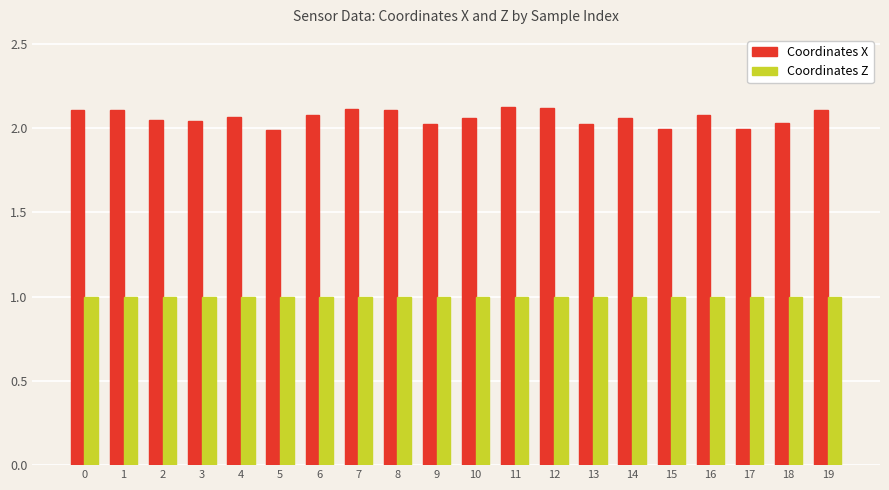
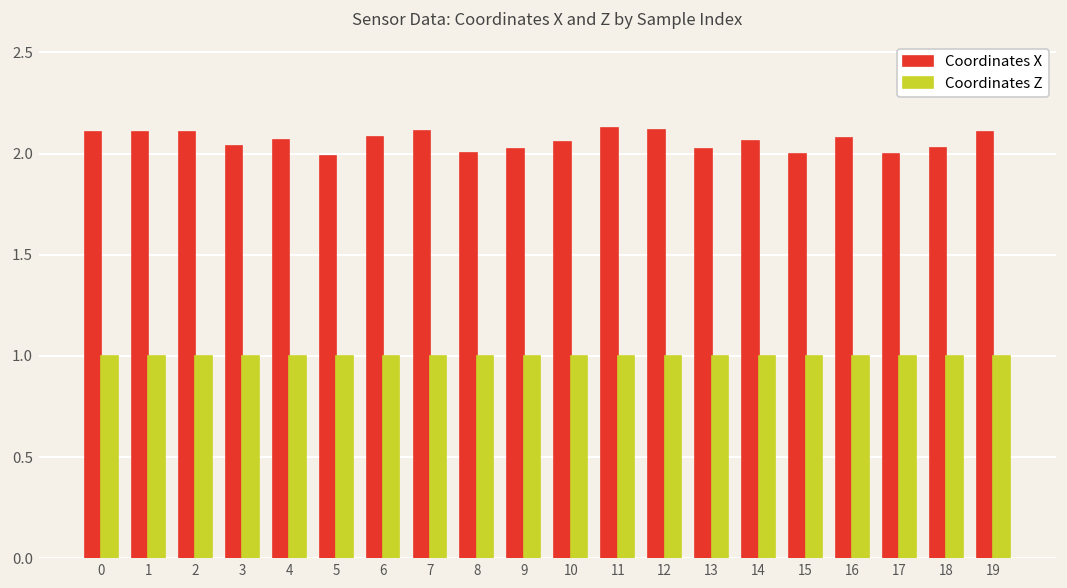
Coordinates X, 2: 2.05 -> 2.11
Coordinates X, 8: 2.11 -> 2.01
